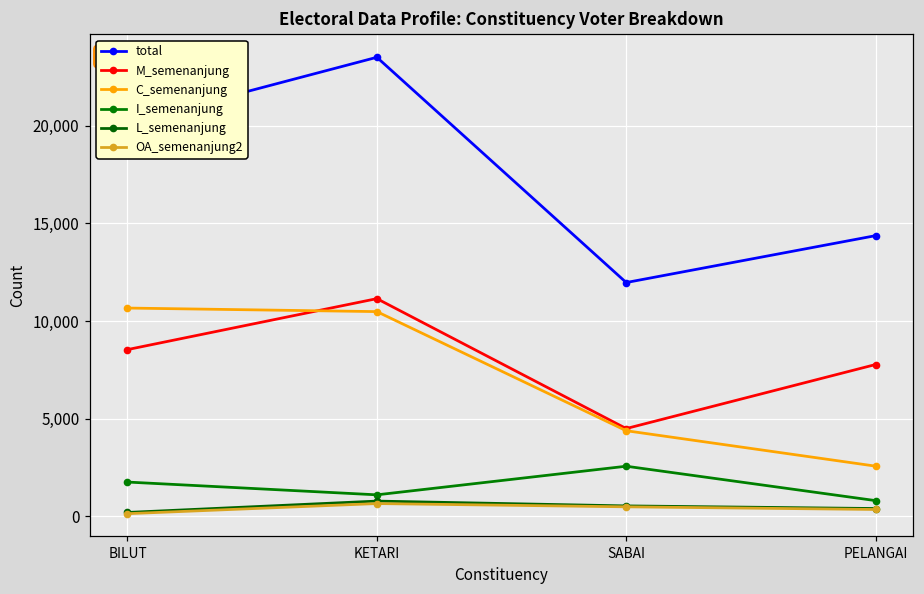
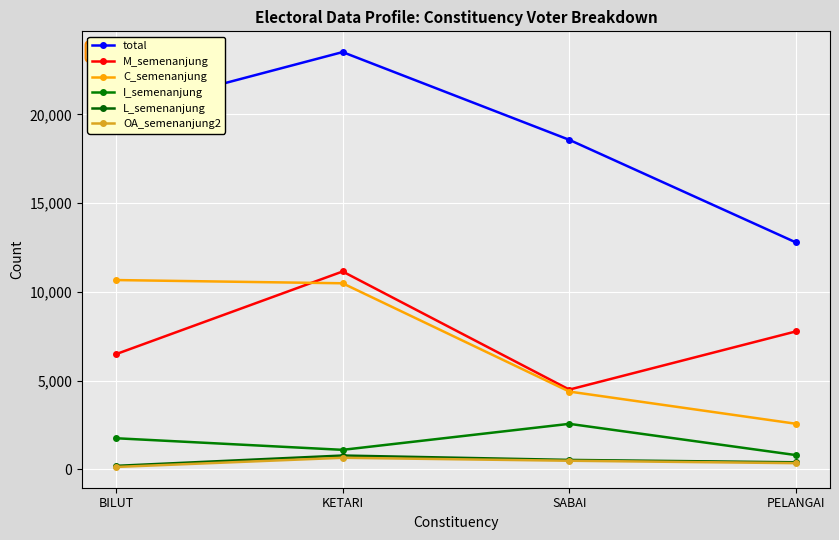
M_semenanjung, BILUT: 8,500 -> 6,500
total, SABAI: 12,000 -> 18,600
total, PELANGAI: 14,400 -> 12,800
